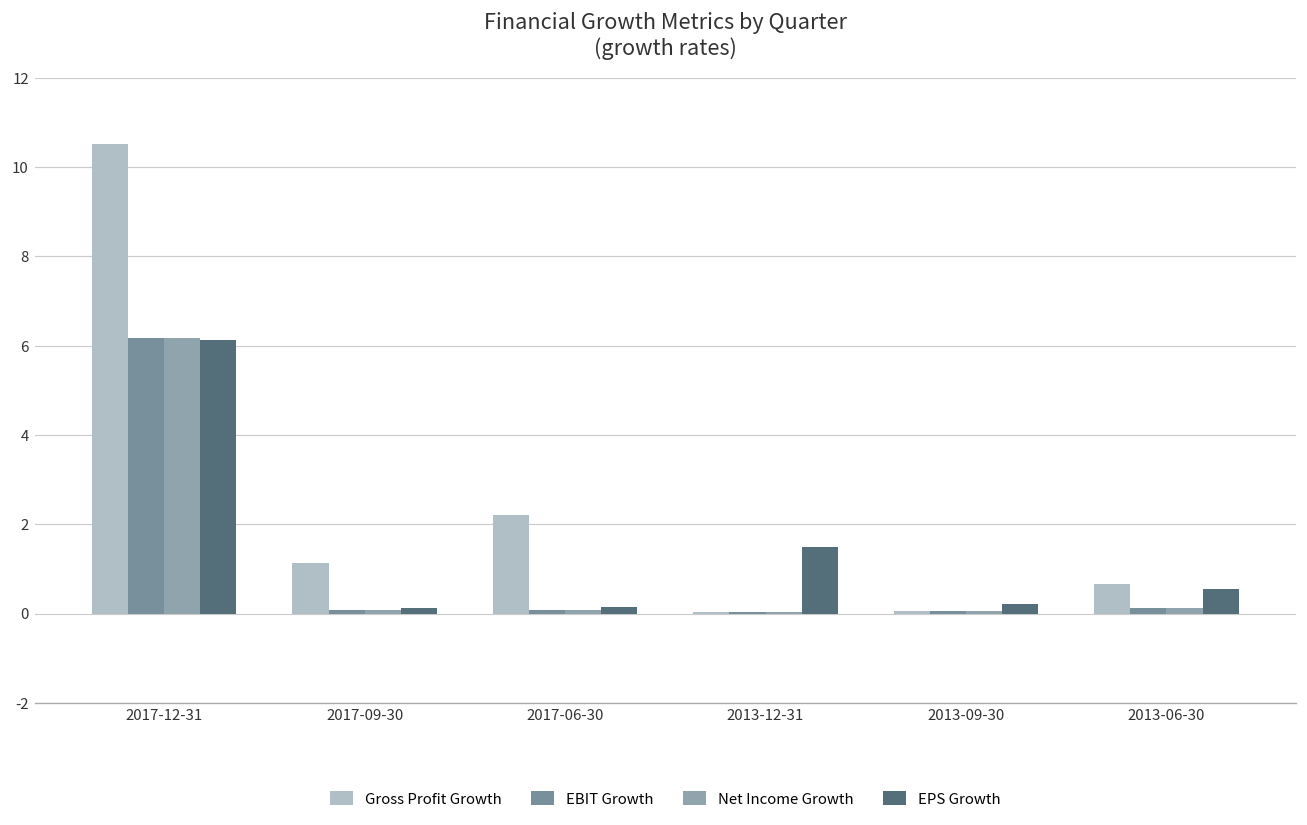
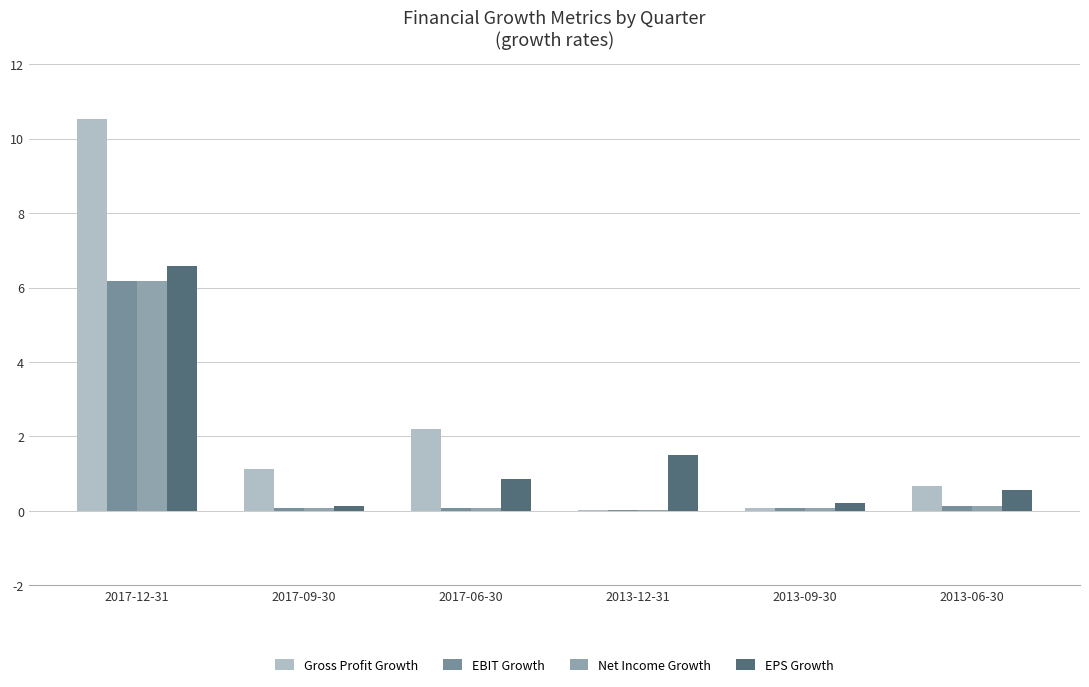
EPS Growth, 2017-12-31: 6.1 -> 6.6
EPS Growth, 2017-06-30: 0.1 -> 0.9
